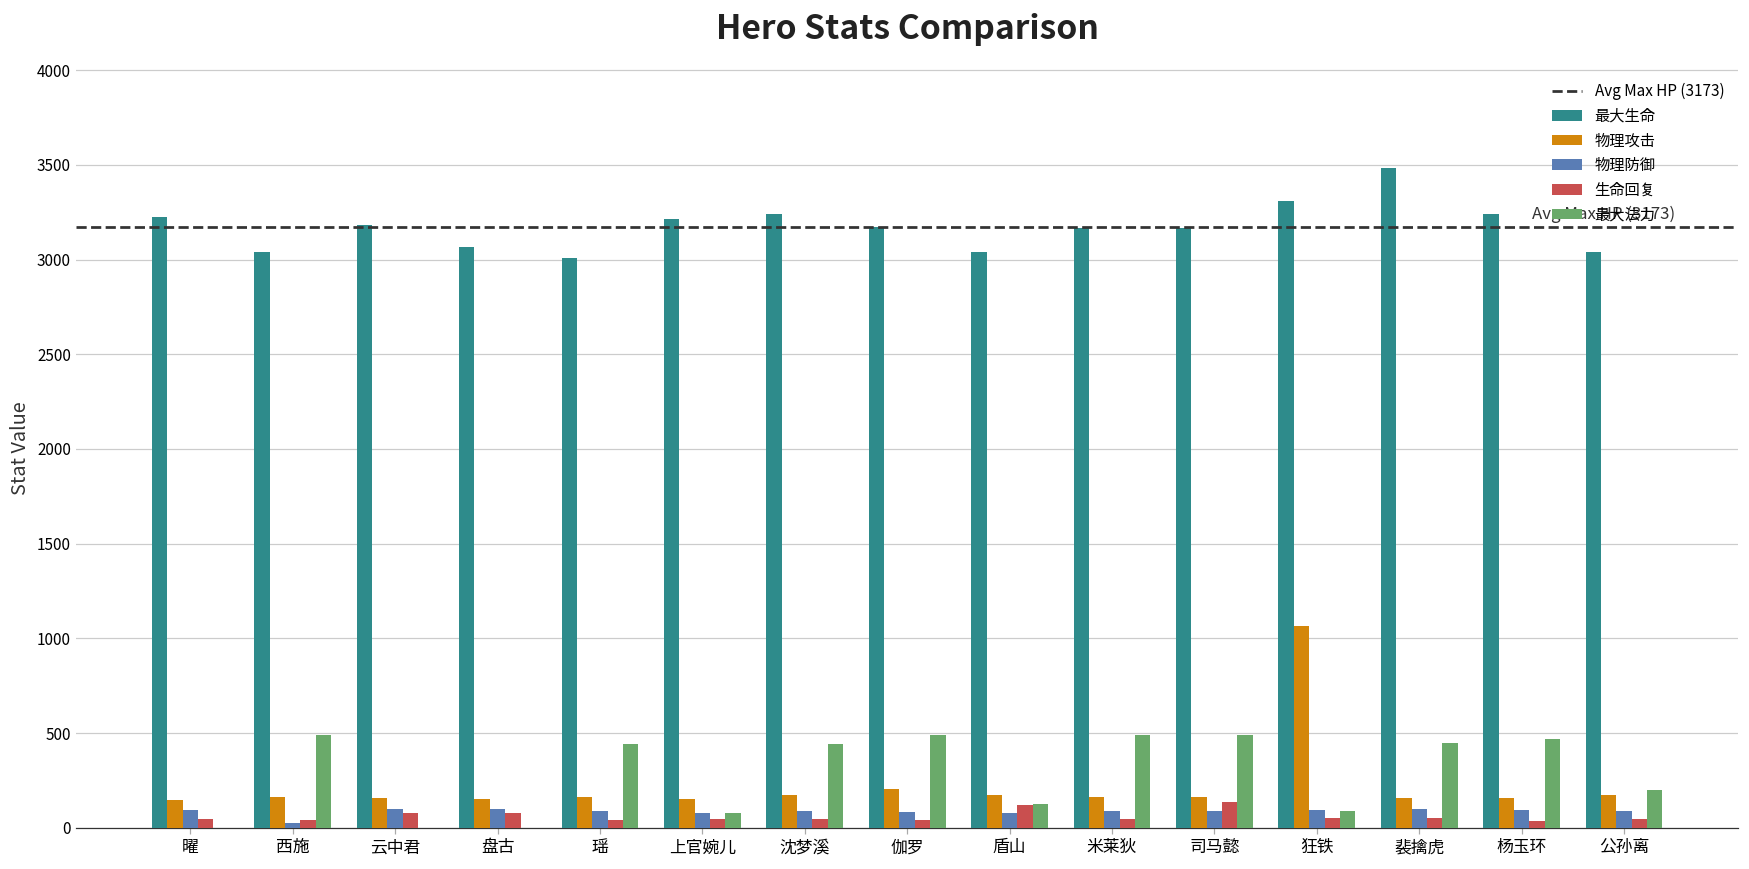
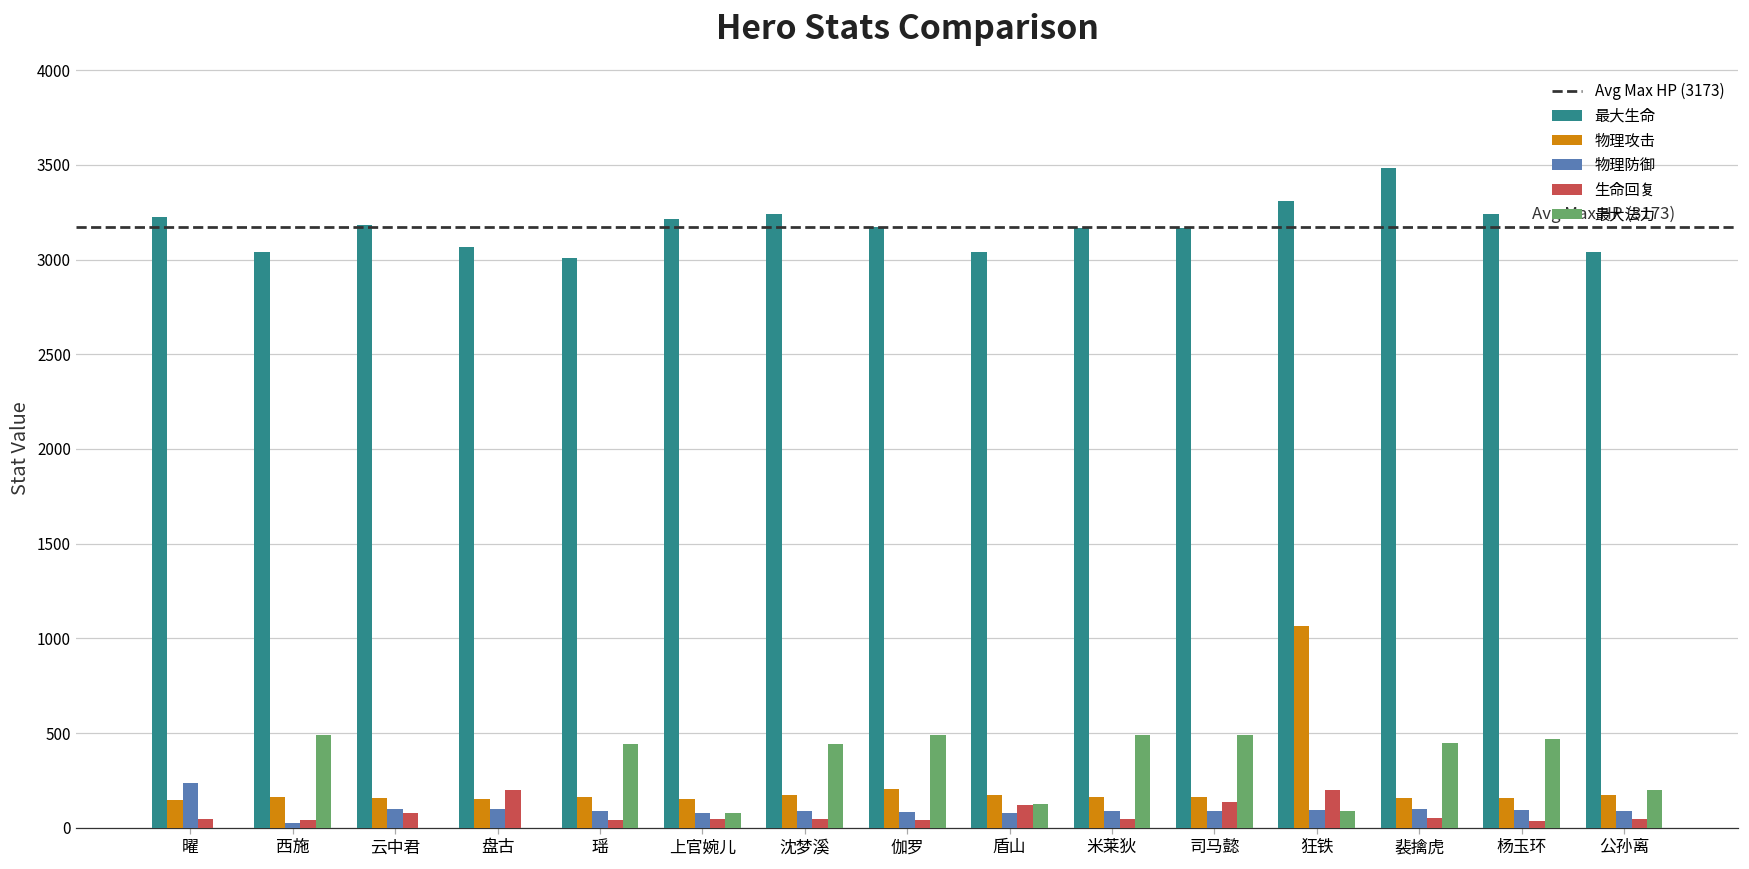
物理防御, 曜: 90 -> 240
生命回复, 盘古: 80 -> 200
生命回复, 狂铁: 50 -> 200
